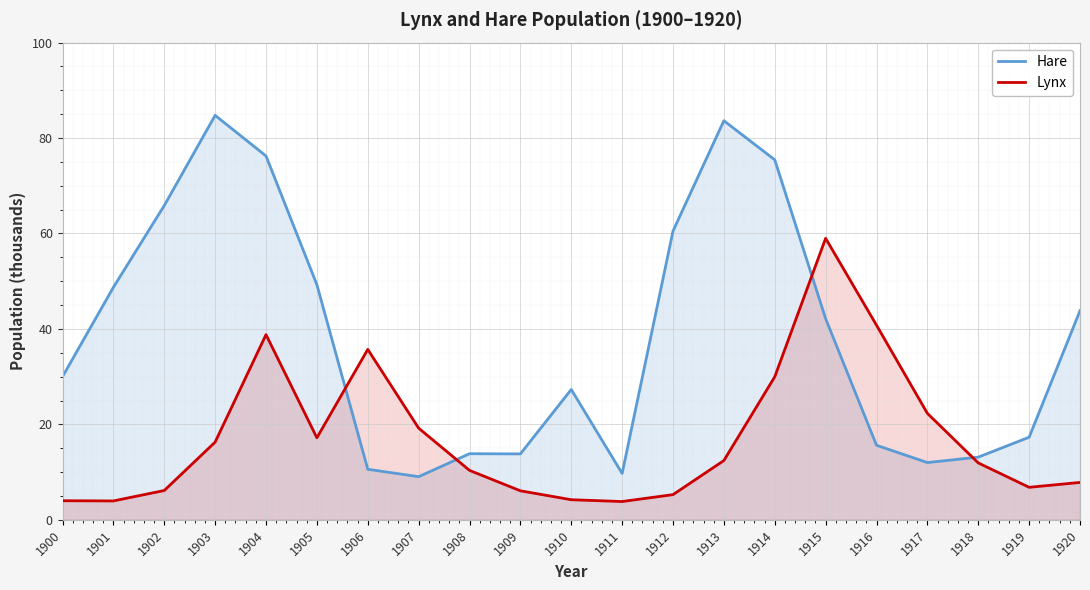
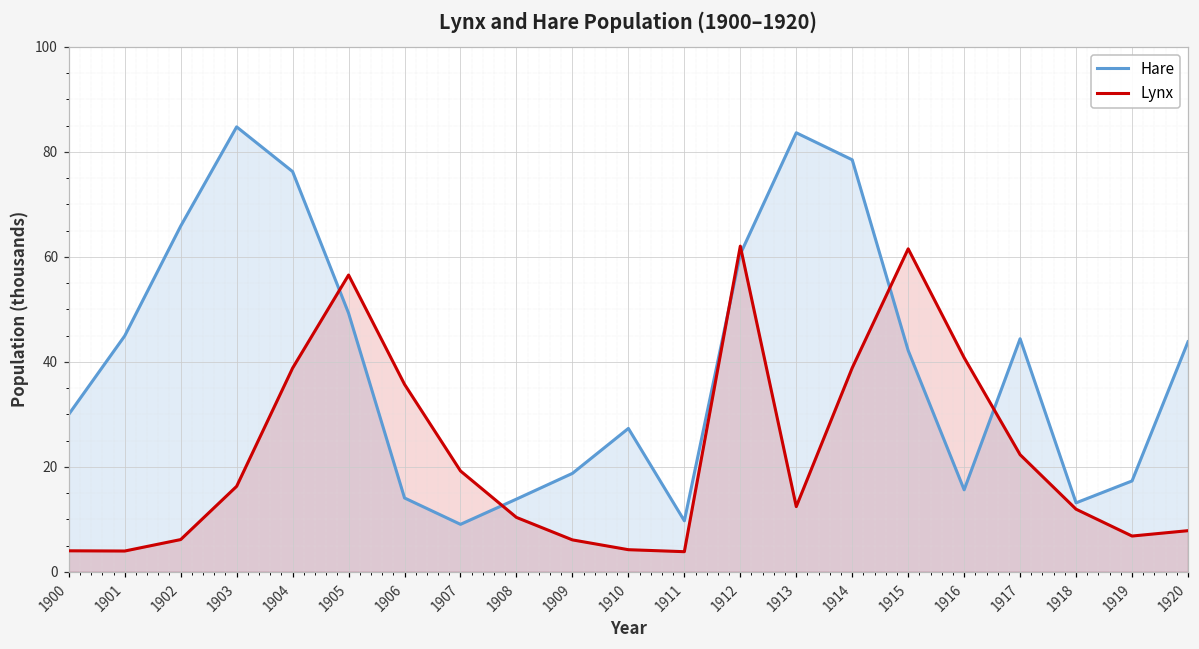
Hare, 1901: 49 -> 45
Lynx, 1905: 17 -> 57
Hare, 1906: 11 -> 14
Hare, 1909: 14 -> 19
Lynx, 1912: 5 -> 62
Hare, 1914: 75 -> 78
Lynx, 1914: 30 -> 39
Lynx, 1915: 59 -> 62
Hare, 1917: 12 -> 44
